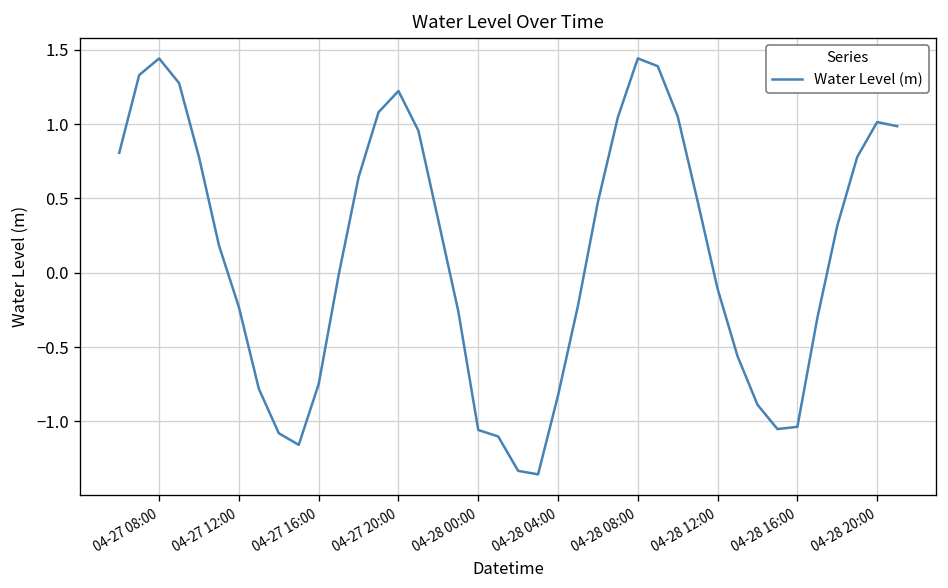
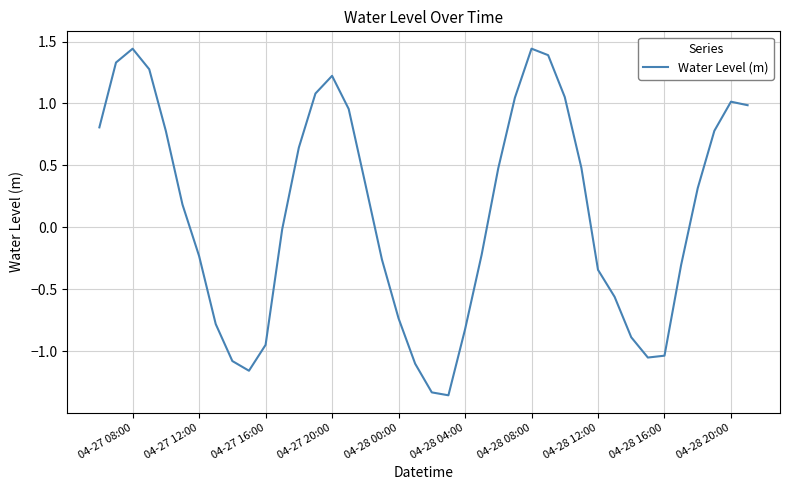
04-27 16:00: -0.75 -> -0.95
04-28 00:00: -1.06 -> -0.73
04-28 12:00: -0.11 -> -0.34
